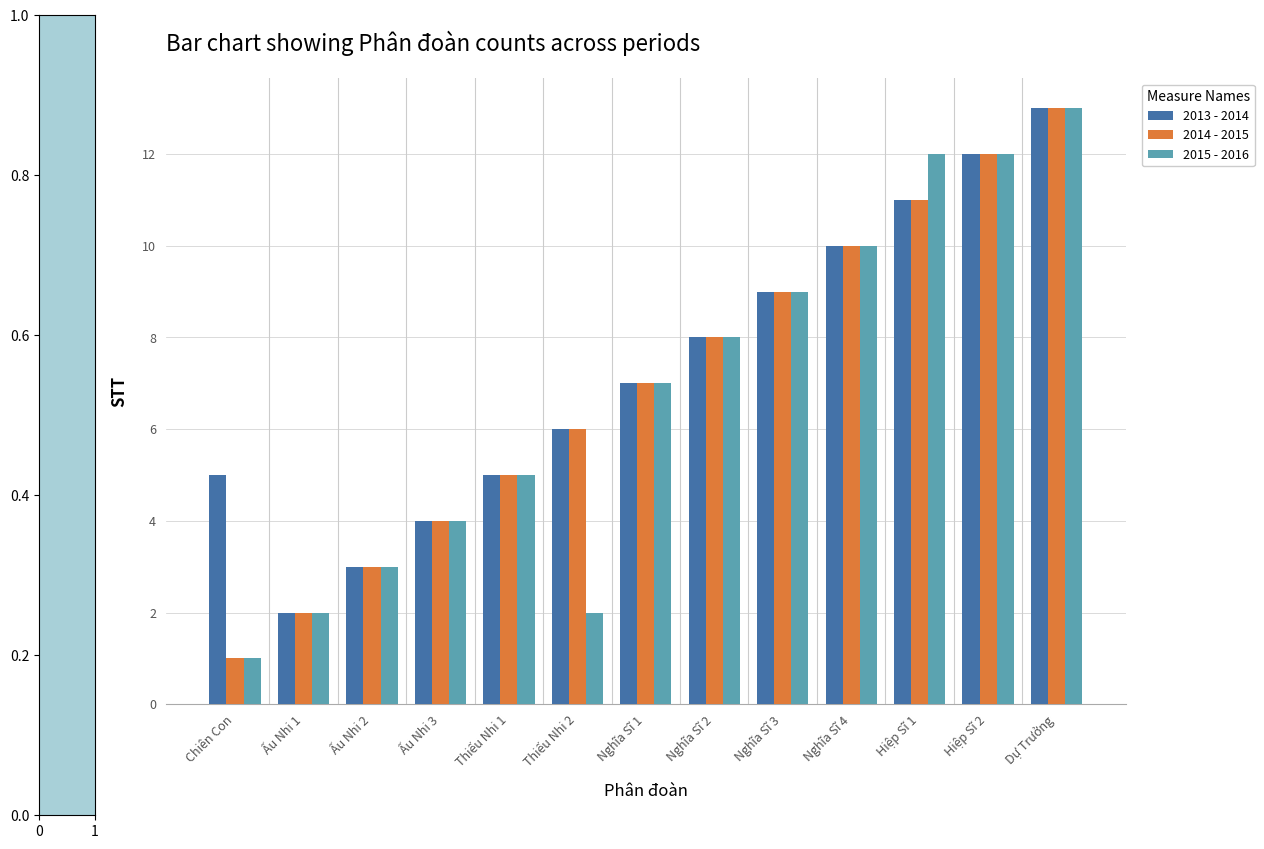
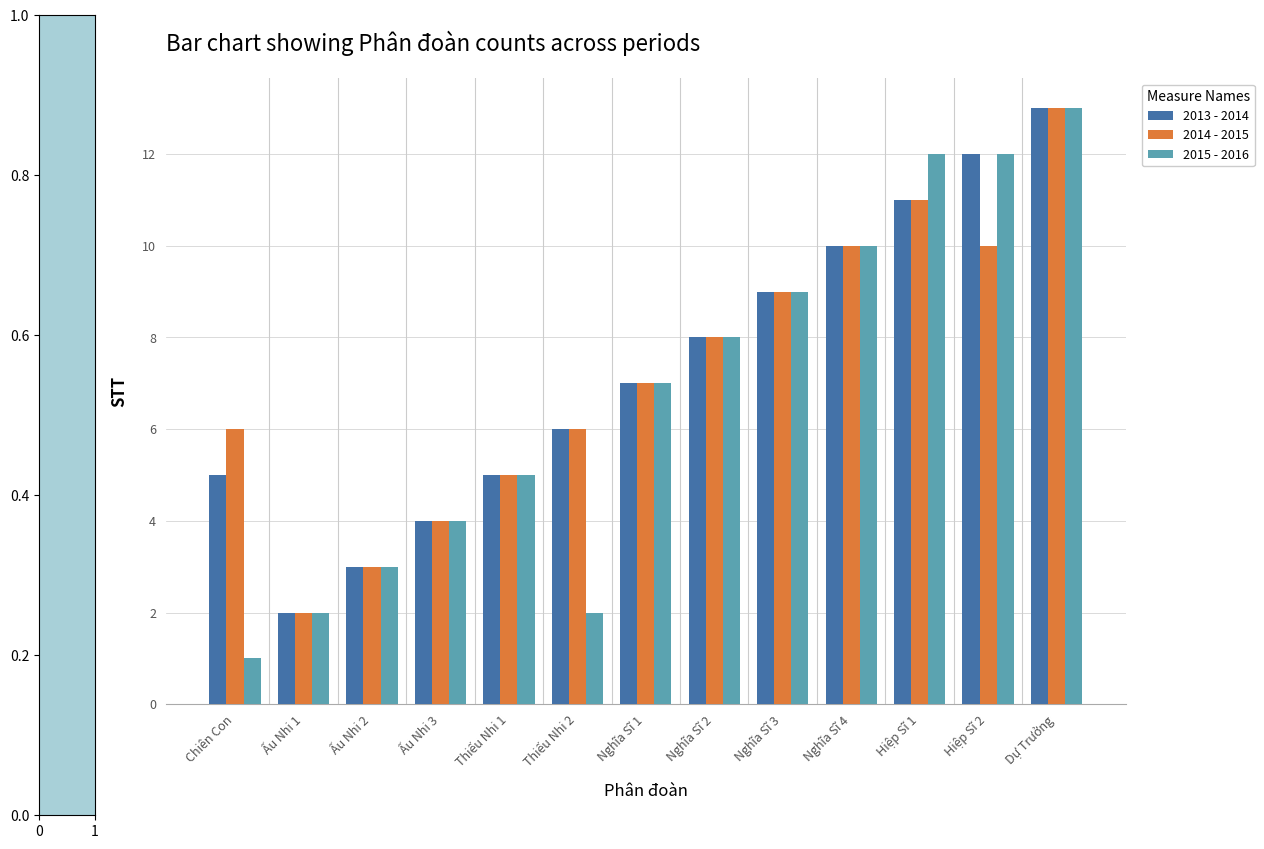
2014 - 2015, Chiên Con: 1 -> 6
2014 - 2015, Hiệp Sĩ 2: 12 -> 10
